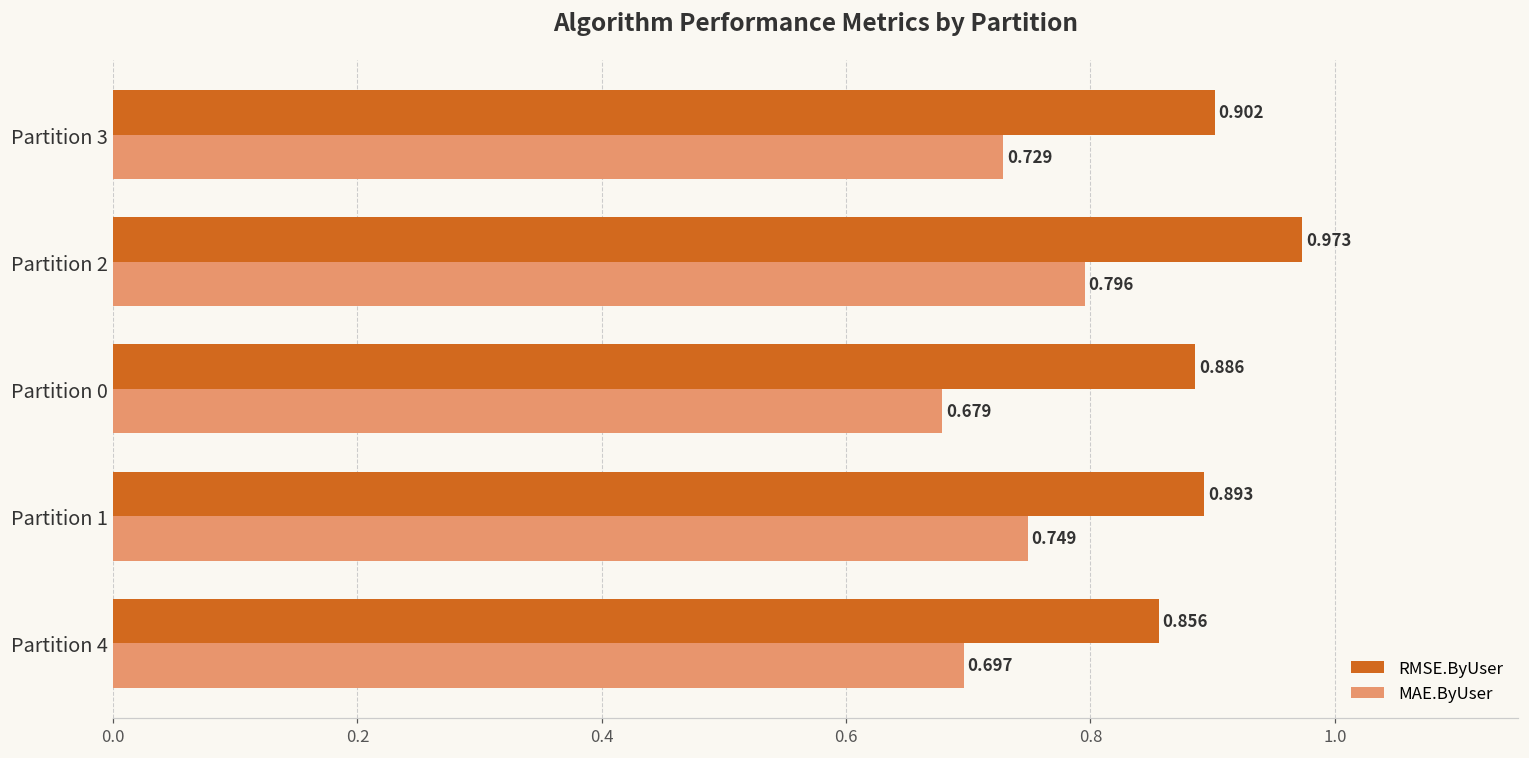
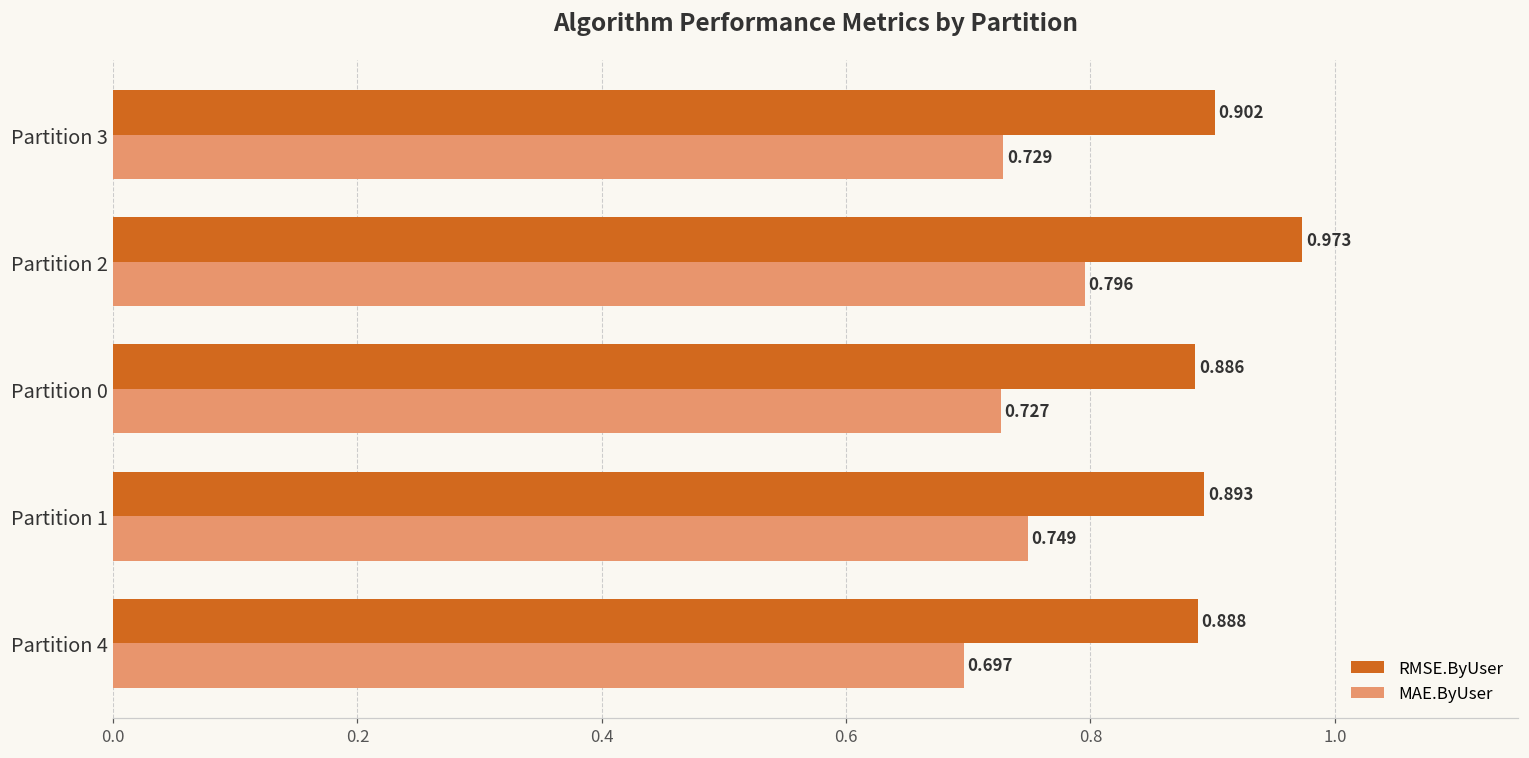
MAE.ByUser, Partition 0: 0.679 -> 0.727
RMSE.ByUser, Partition 4: 0.856 -> 0.888
